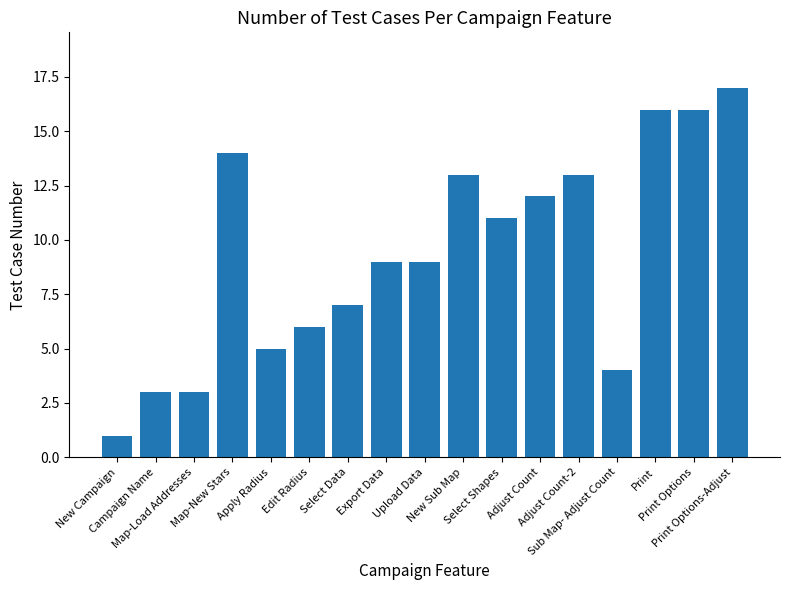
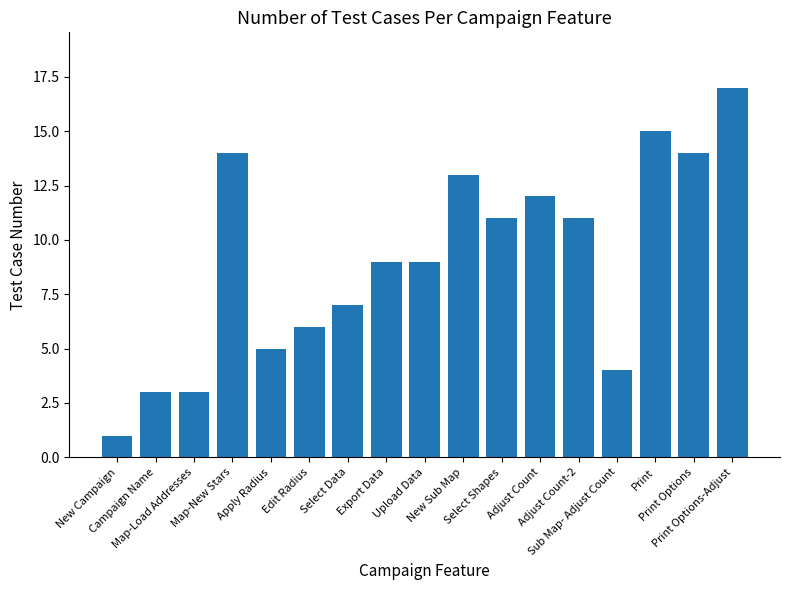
Adjust Count-2: 13 -> 11
Print: 16 -> 15
Print Options: 16 -> 14
